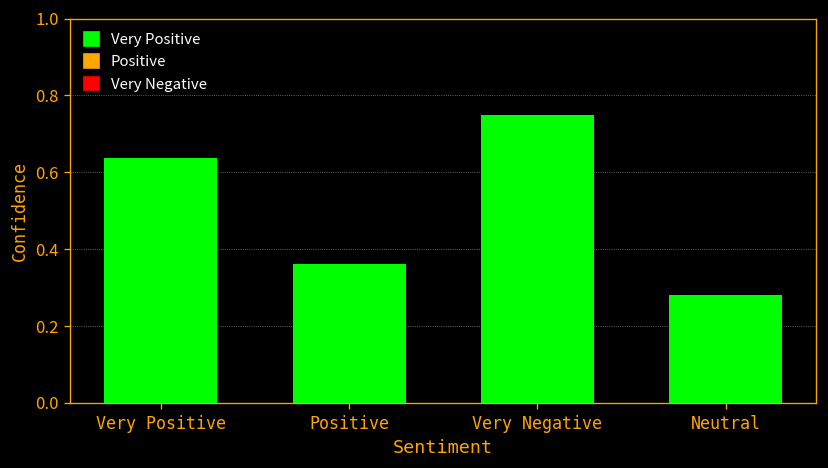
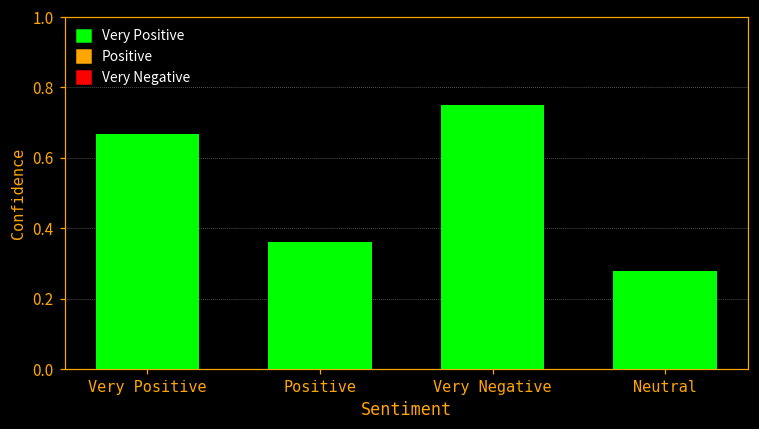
Very Positive: 0.64 -> 0.67
